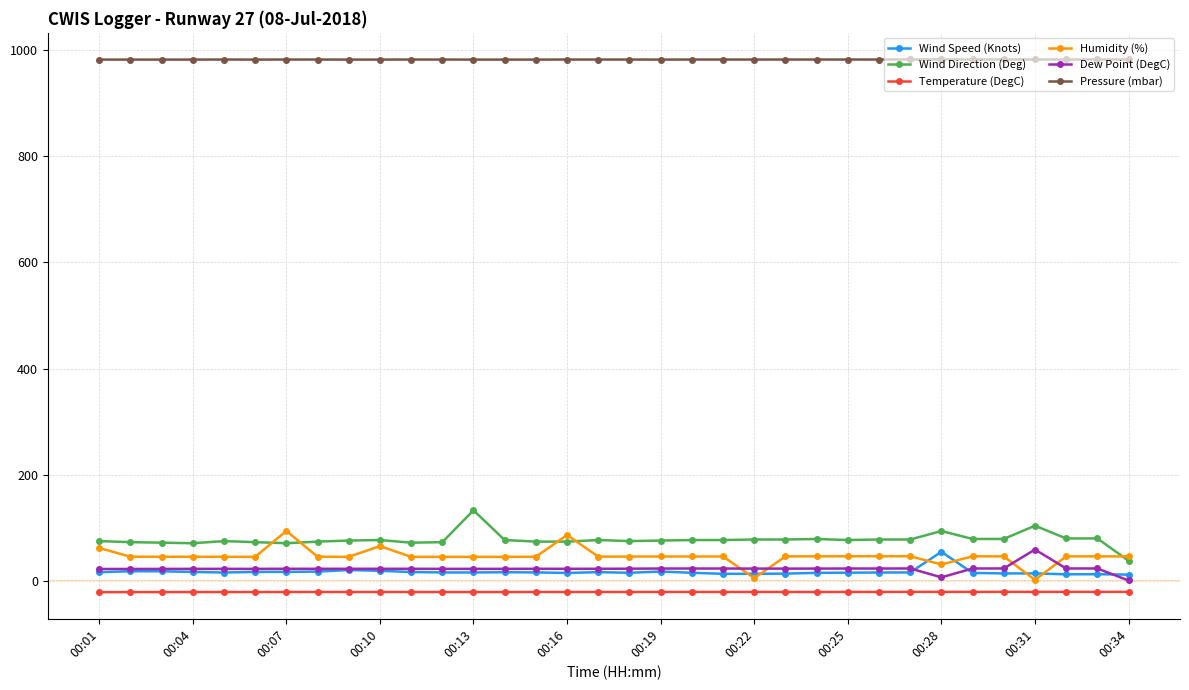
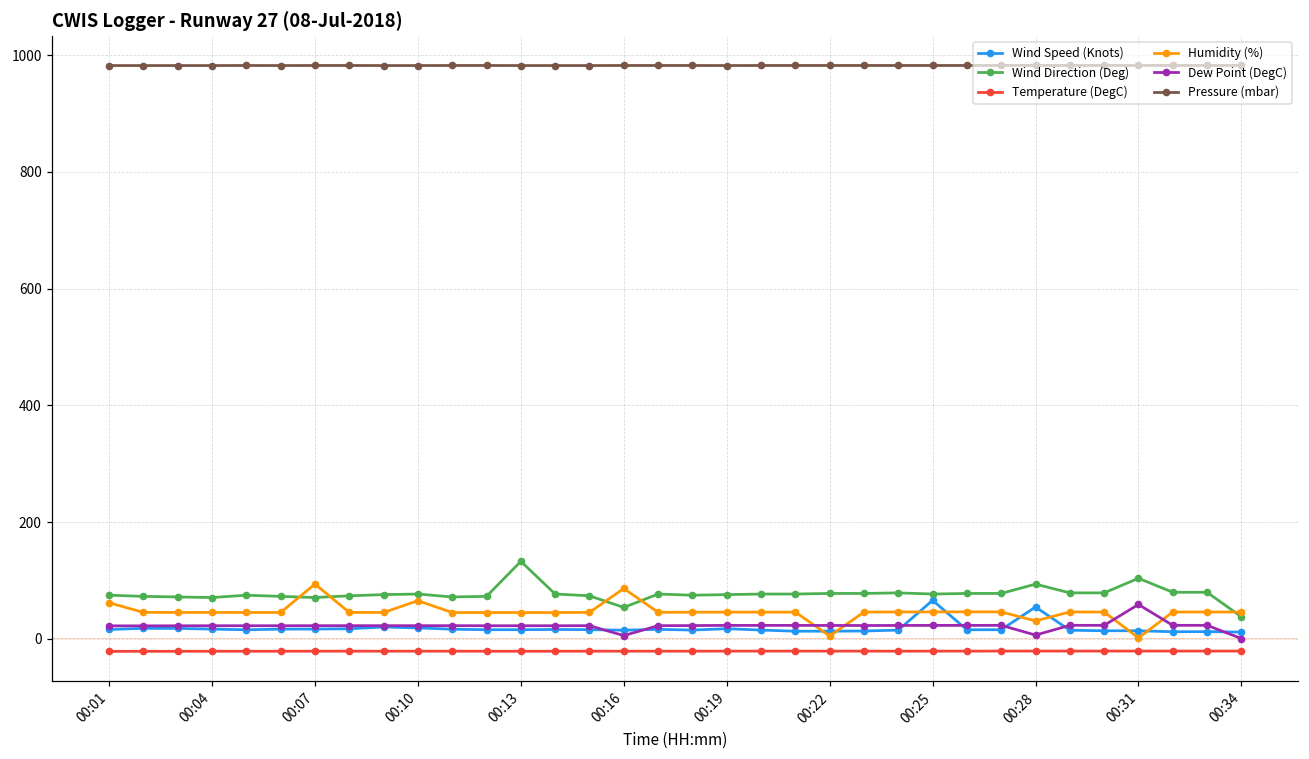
Wind Direction (Deg), 00:16: 70 -> 50
Dew Point (DegC), 00:16: 20 -> 10
Wind Speed (Knots), 00:25: 20 -> 70
